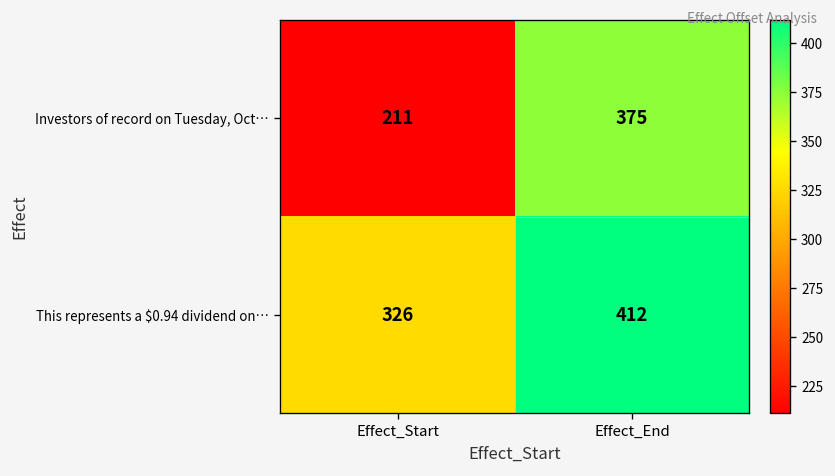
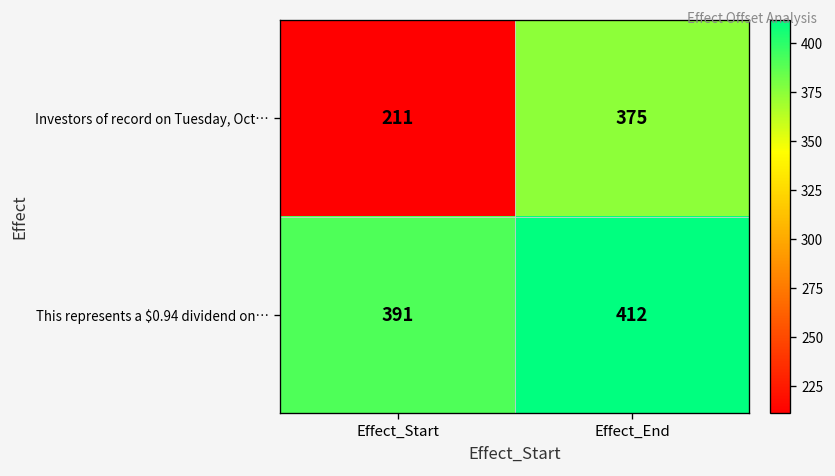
This represents a $0.94 dividend on…, Effect_Start: 326 -> 391
